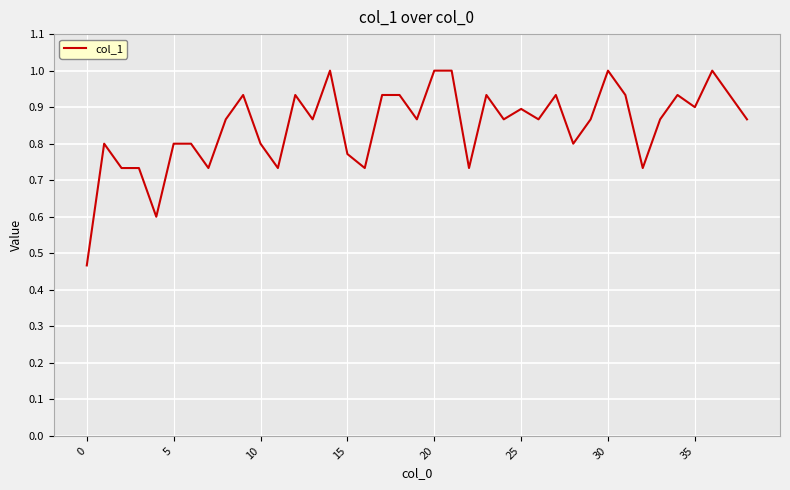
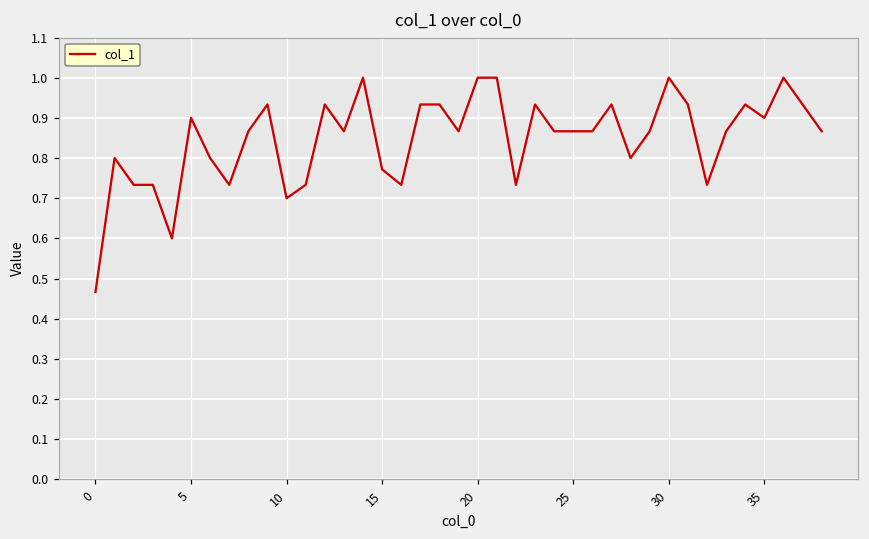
5: 0.8 -> 0.9
10: 0.8 -> 0.7
25: 0.90 -> 0.87
